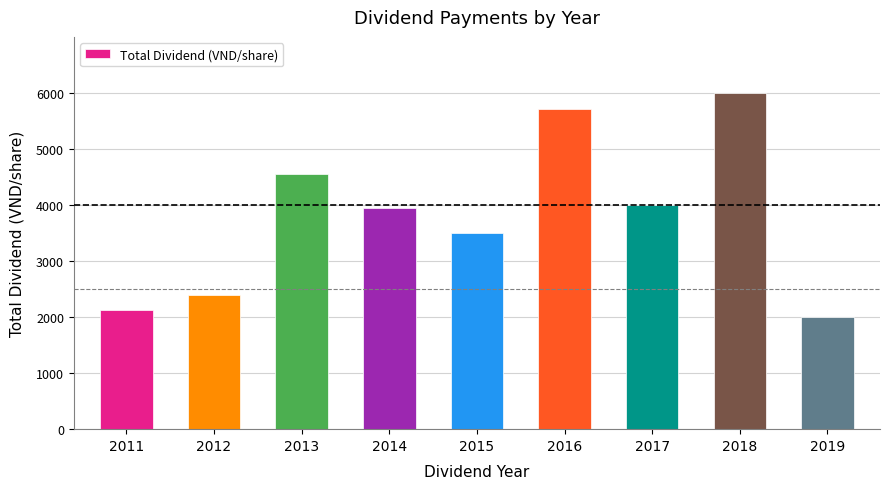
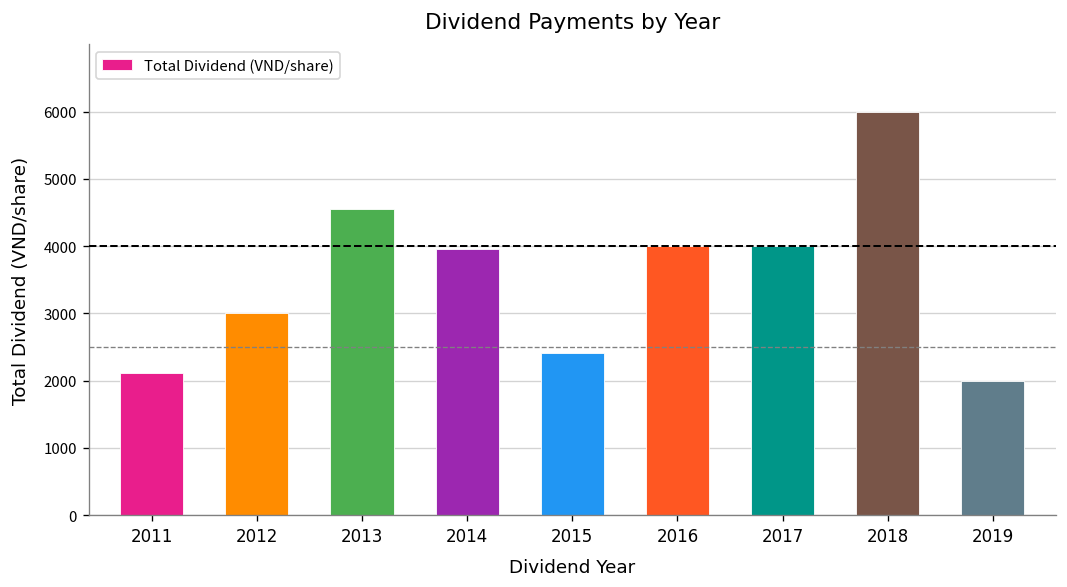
2012: 2400 -> 3000
2015: 3500 -> 2400
2016: 5700 -> 4000
